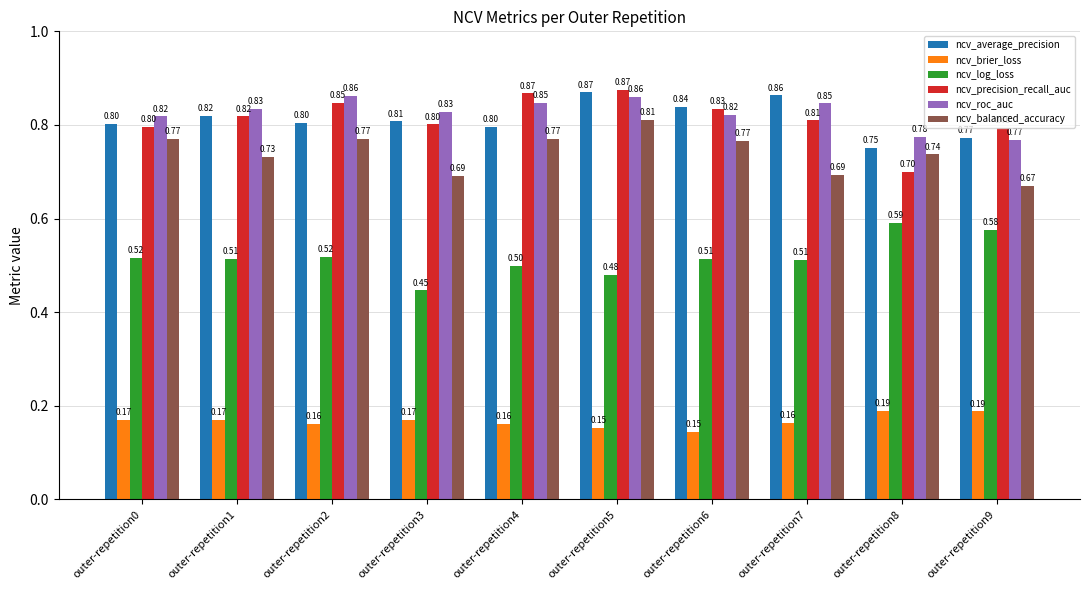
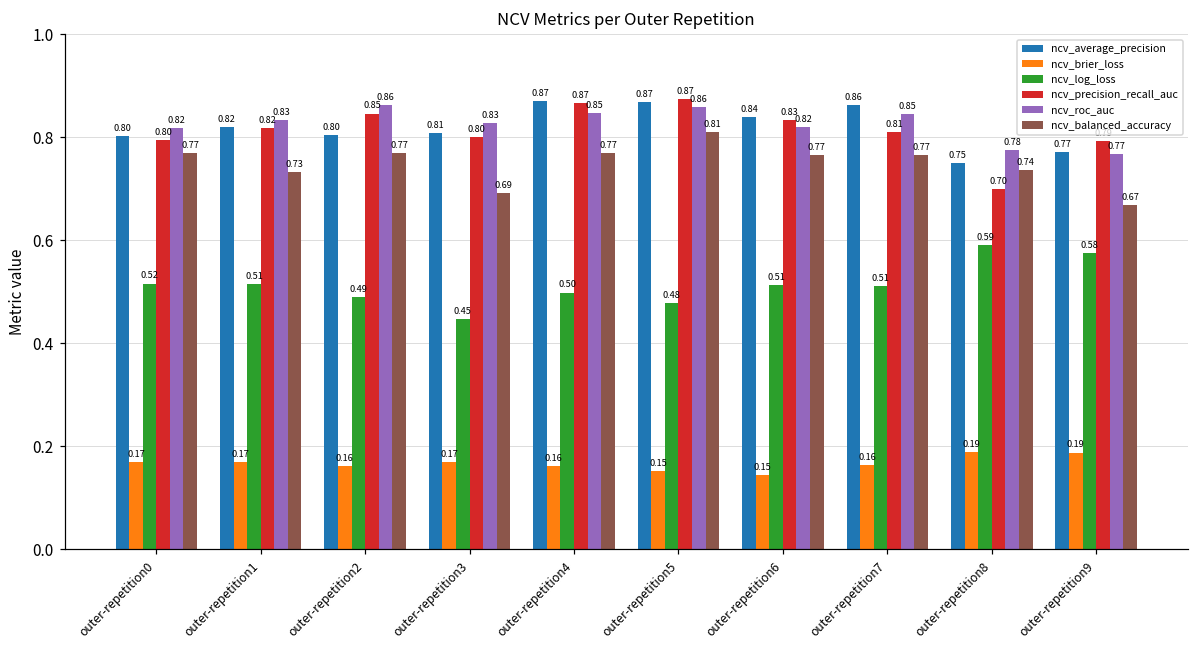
ncv_log_loss, outer-repetition2: 0.52 -> 0.49
ncv_average_precision, outer-repetition4: 0.80 -> 0.87
ncv_balanced_accuracy, outer-repetition7: 0.69 -> 0.77
